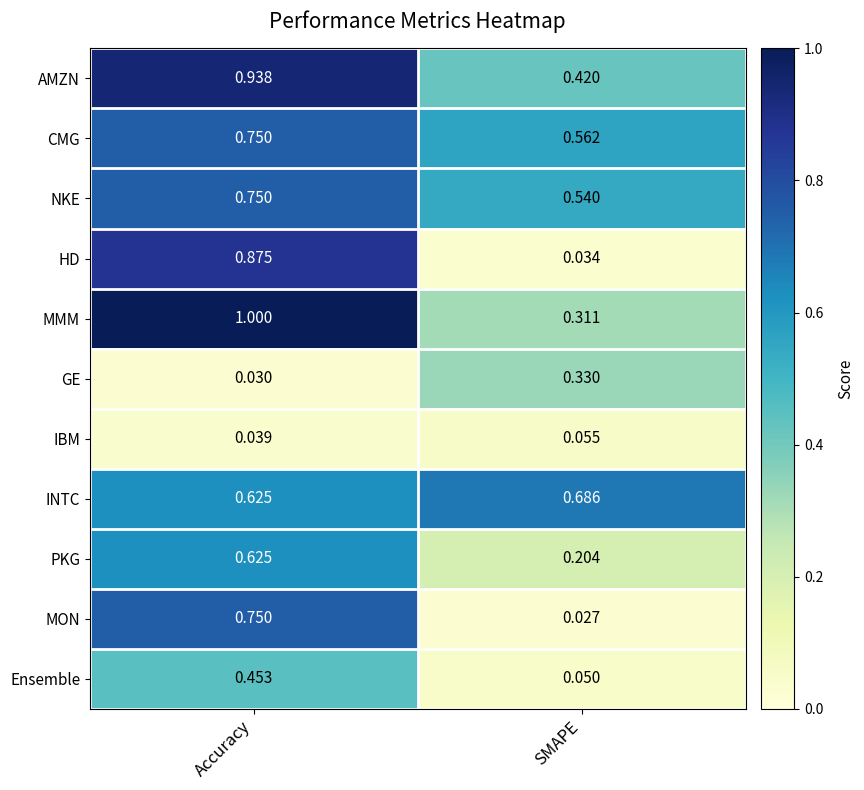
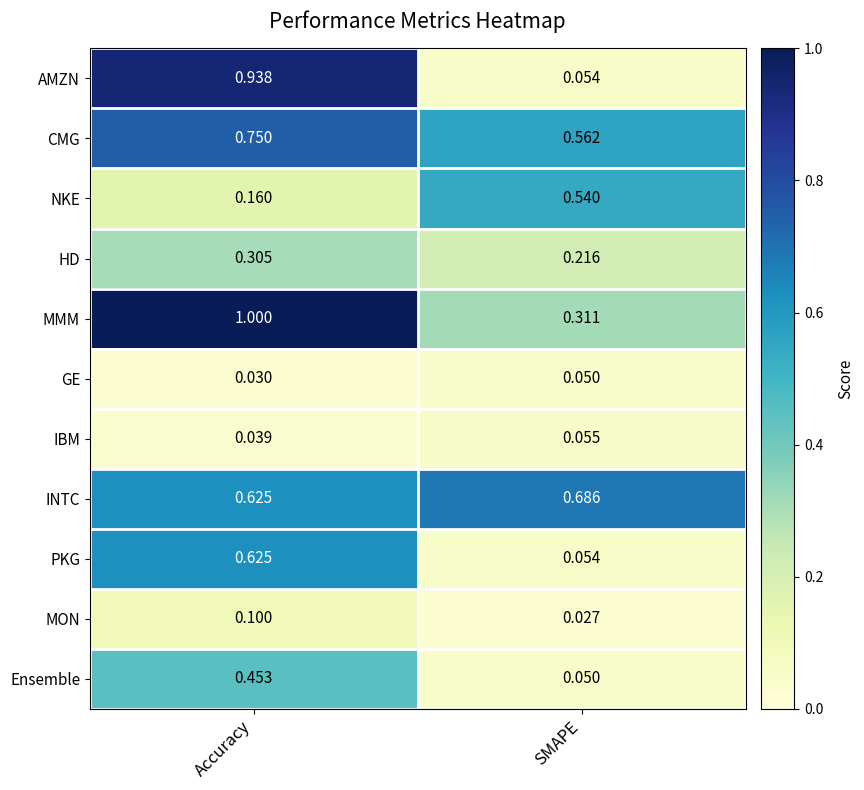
AMZN, SMAPE: 0.420 -> 0.054
NKE, Accuracy: 0.750 -> 0.160
HD, Accuracy: 0.875 -> 0.305
HD, SMAPE: 0.034 -> 0.216
GE, SMAPE: 0.330 -> 0.050
PKG, SMAPE: 0.204 -> 0.054
MON, Accuracy: 0.750 -> 0.100
